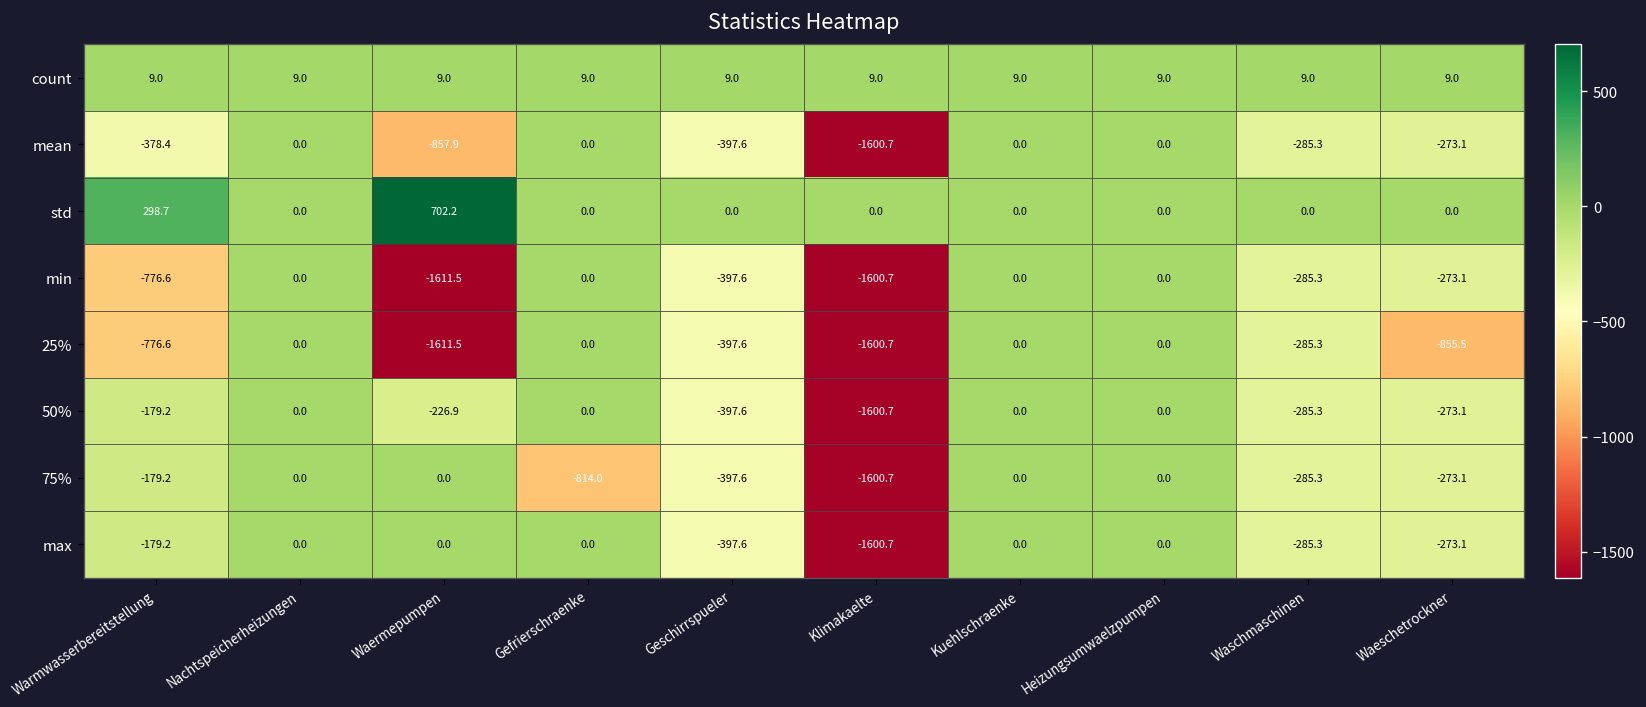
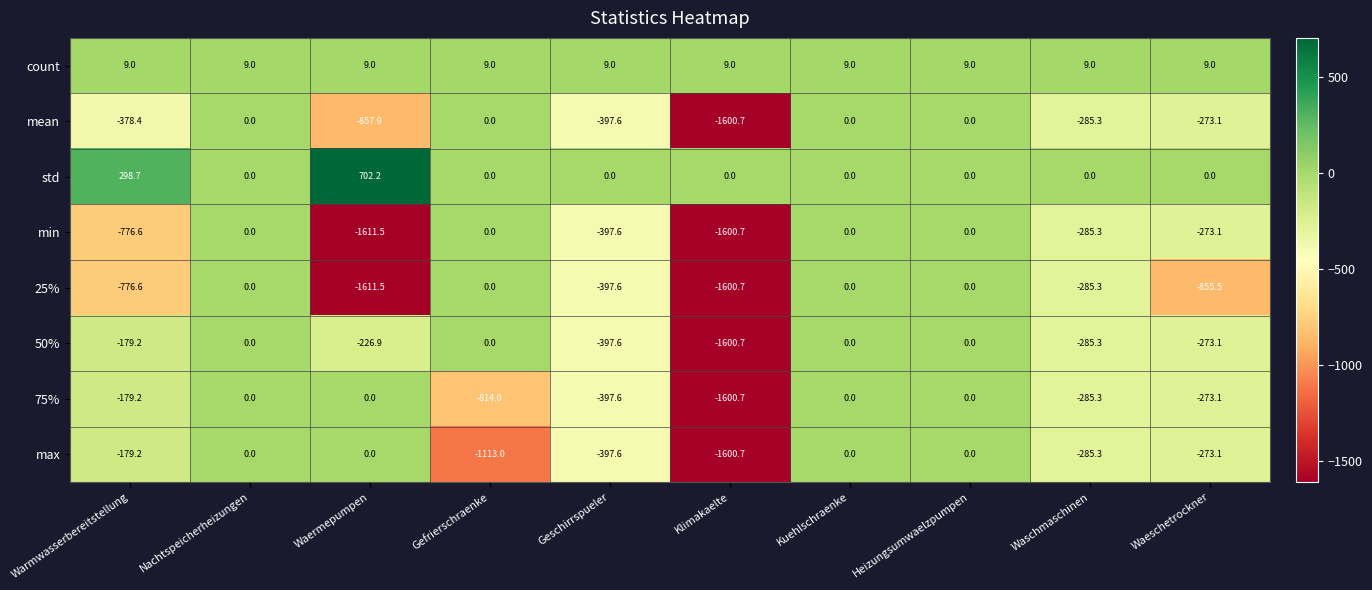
max, Gefrierschraenke: 0.0 -> -1113.0
